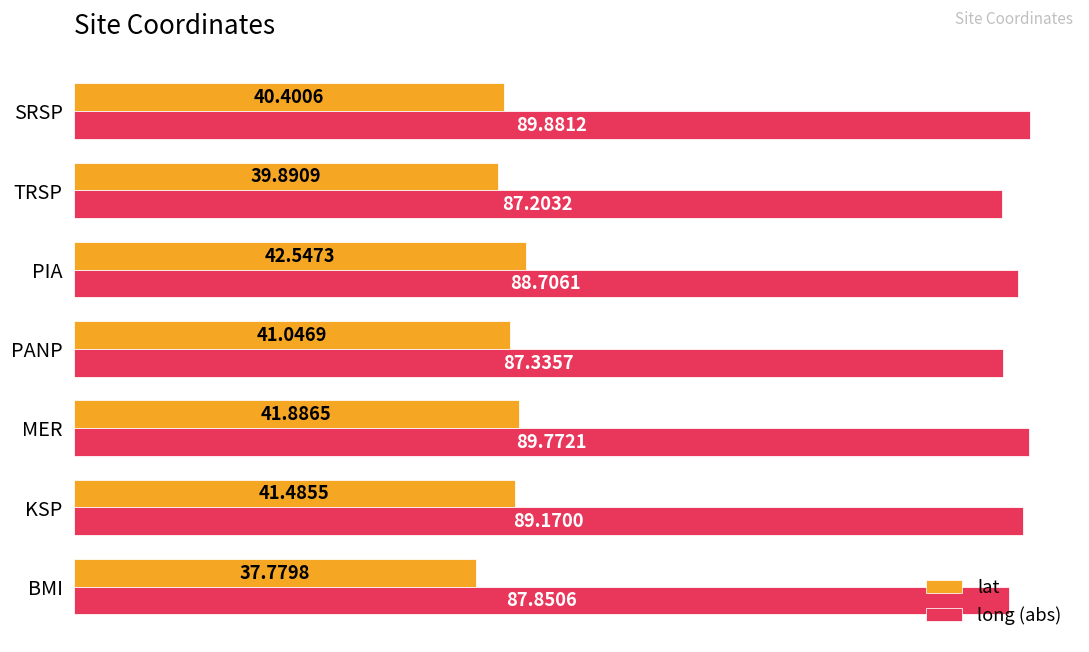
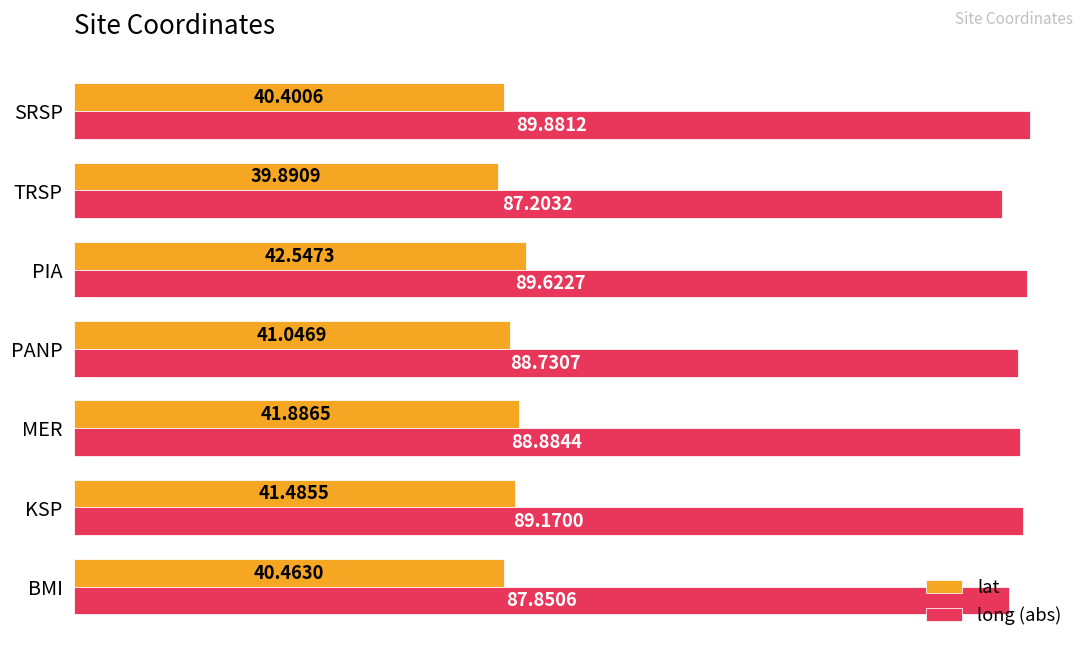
long (abs), PIA: 88.7061 -> 89.6227
long (abs), PANP: 87.3357 -> 88.7307
long (abs), MER: 89.7721 -> 88.8844
lat, BMI: 37.7798 -> 40.4630
